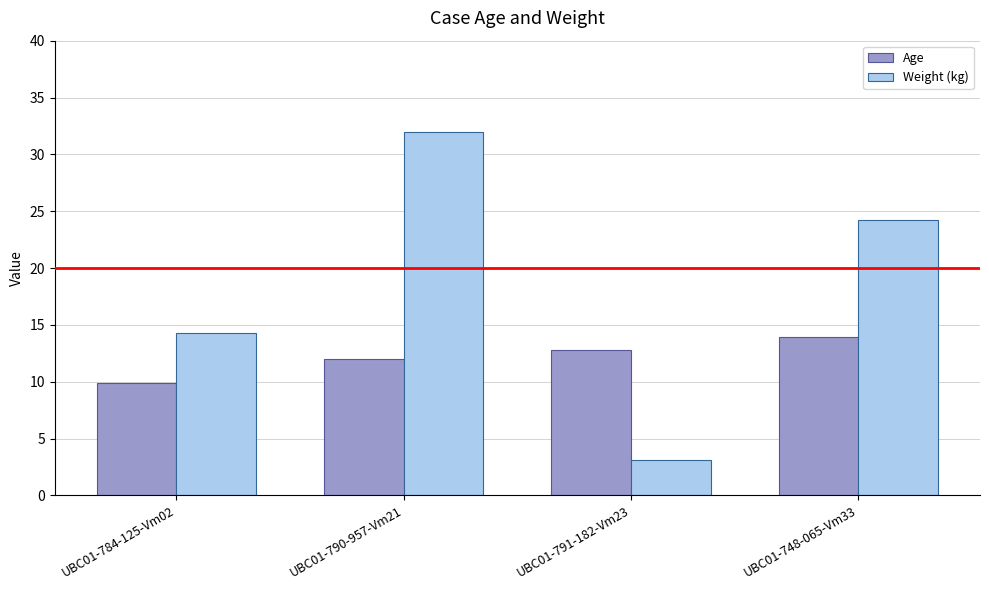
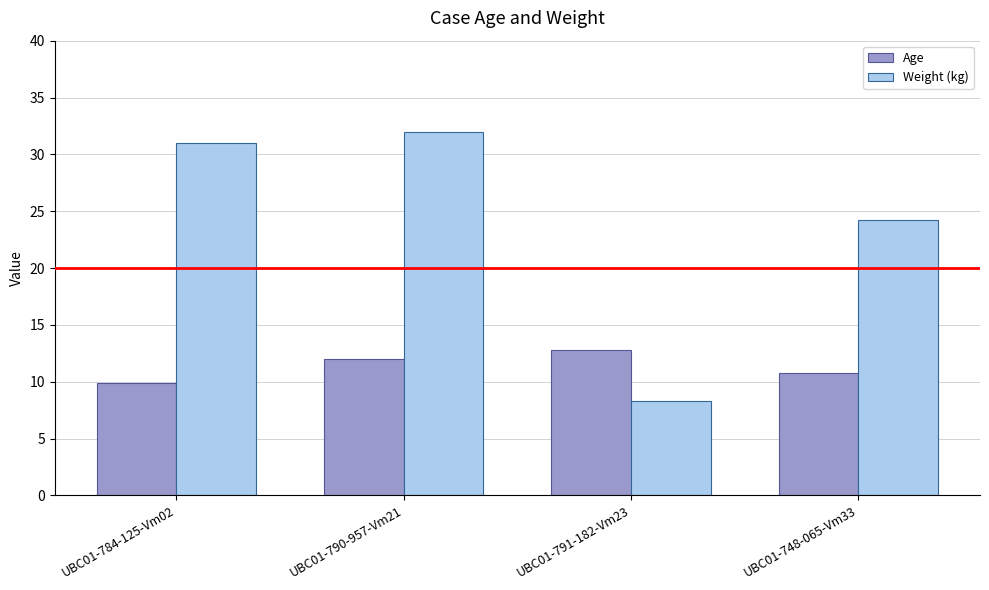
Weight (kg), UBC01-784-125-Vm02: 14.3 -> 31.0
Weight (kg), UBC01-791-182-Vm23: 3.1 -> 8.3
Age, UBC01-748-065-Vm33: 13.9 -> 10.8
